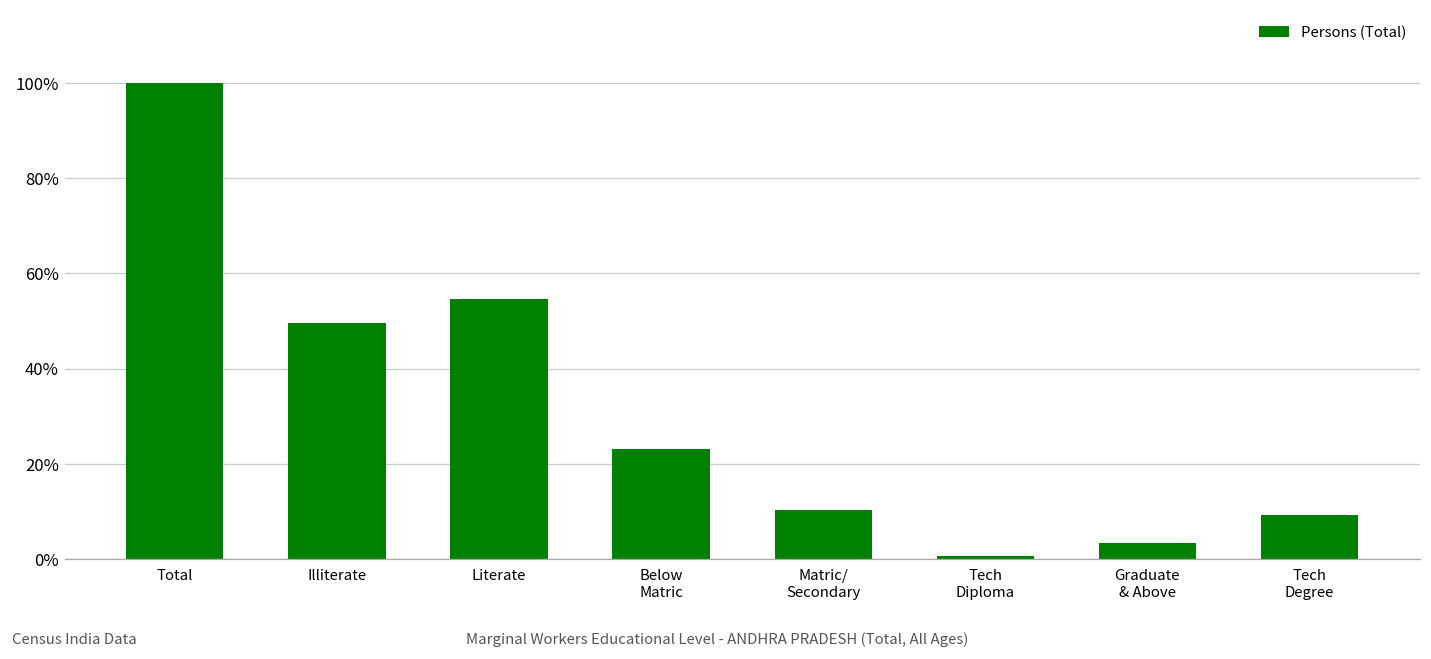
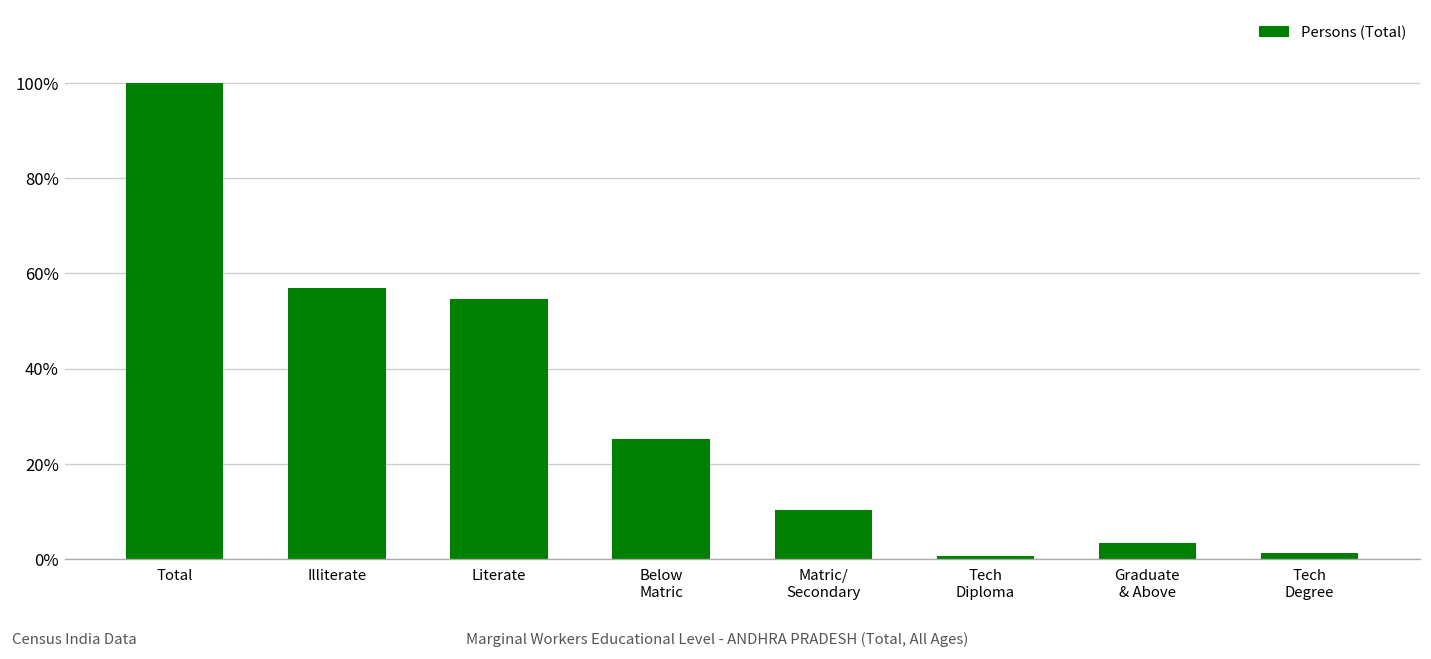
Illiterate: 50% -> 57%
Below Matric: 23% -> 25%
Tech Degree: 9% -> 1%
